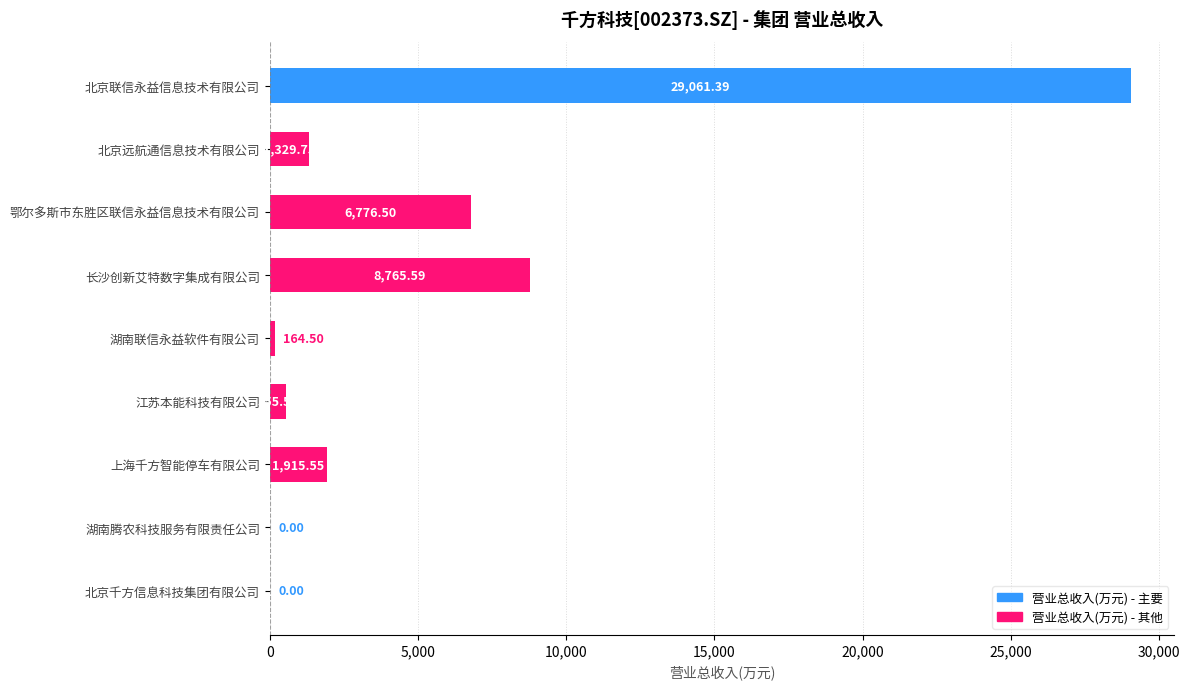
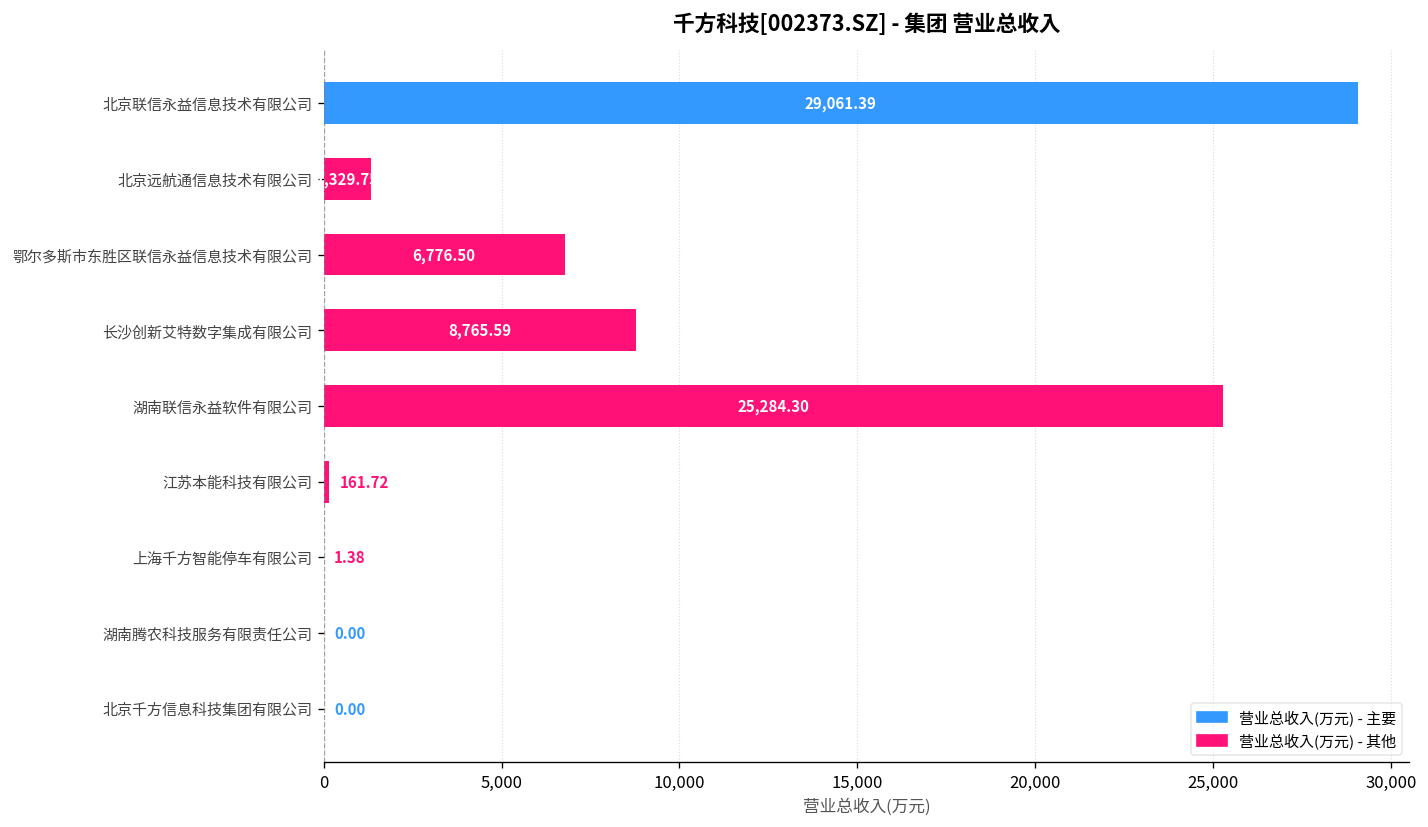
湖南联信永益软件有限公司: 164.50 -> 25,284.30
江苏本能科技有限公司: 600 -> 200
上海千方智能停车有限公司: 1,915.55 -> 1.38
